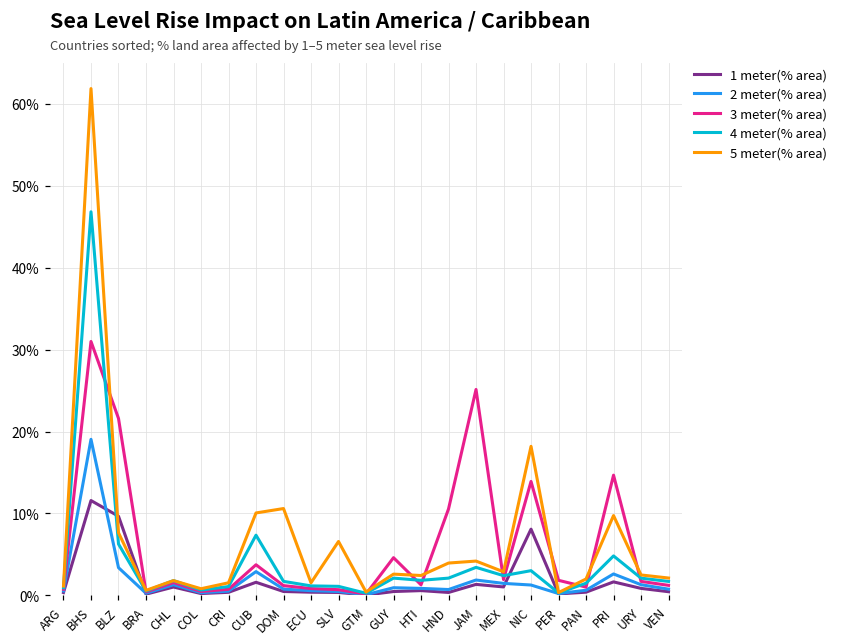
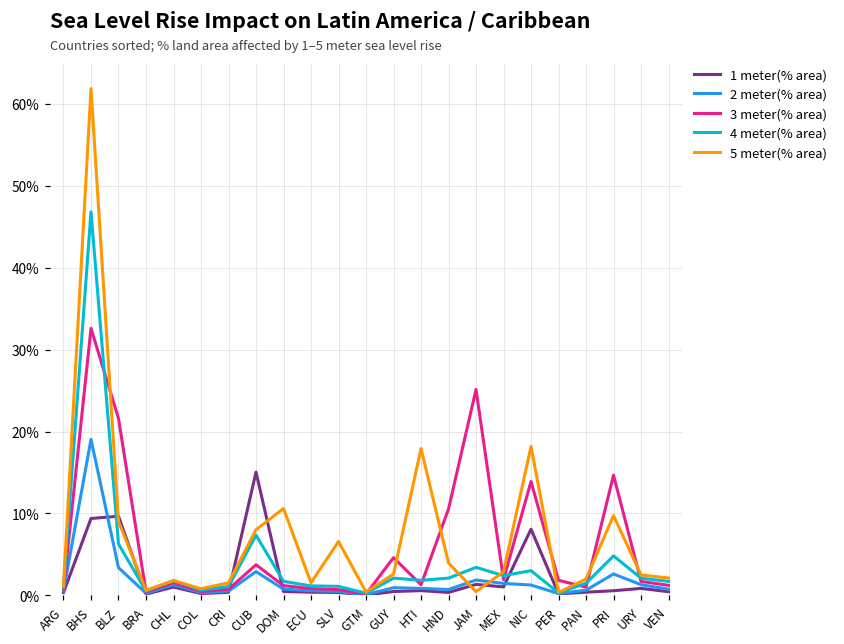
1 meter(% area), BHS: 12% -> 9%
3 meter(% area), BHS: 31% -> 33%
5 meter(% area), BLZ: 8% -> 9%
1 meter(% area), CUB: 2% -> 15%
5 meter(% area), CUB: 10% -> 8%
5 meter(% area), HTI: 2% -> 18%
5 meter(% area), JAM: 4% -> 0%
1 meter(% area), PRI: 2% -> 1%
